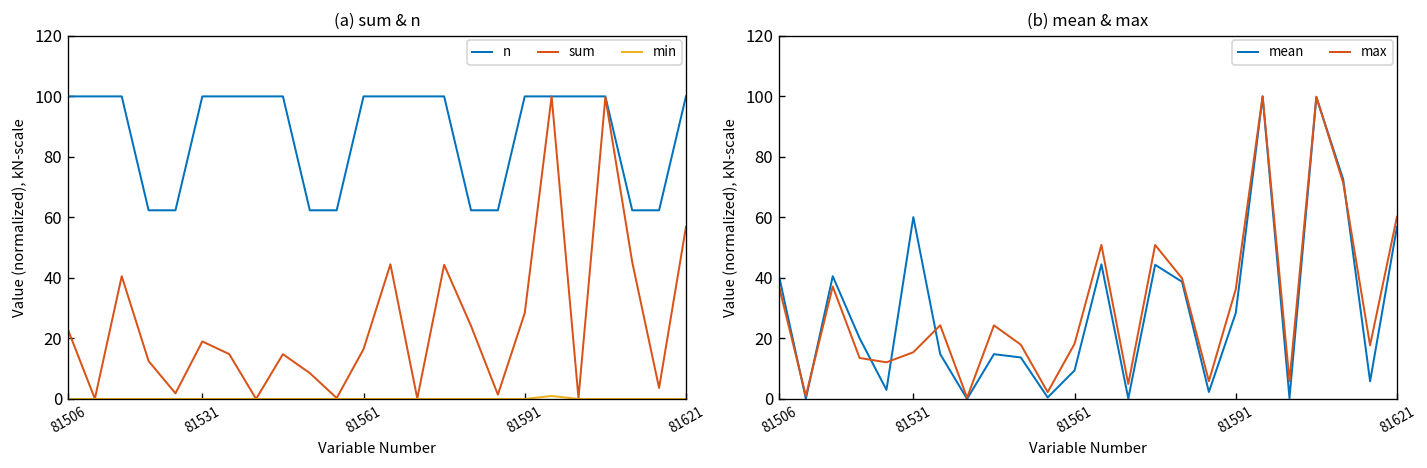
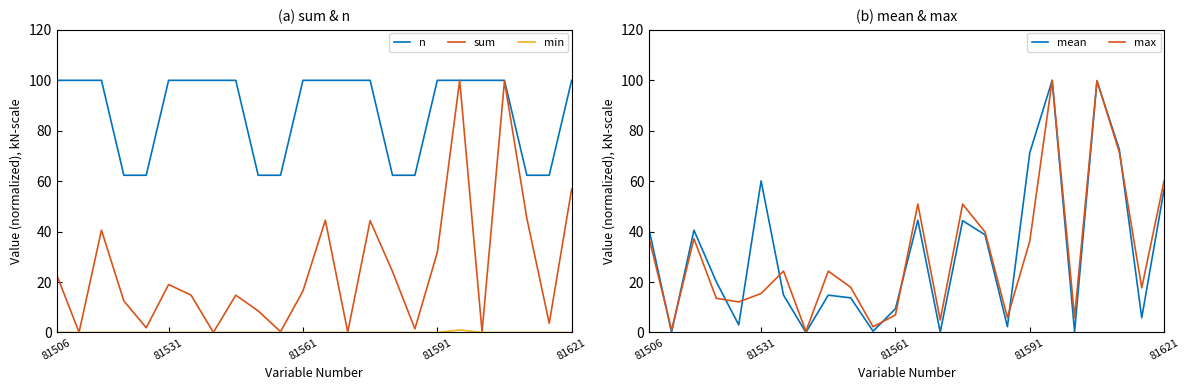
(a) sum & n, sum, 81591: 28 -> 32
(b) mean & max, max, 81561: 18 -> 7
(b) mean & max, mean, 81591: 28 -> 71
